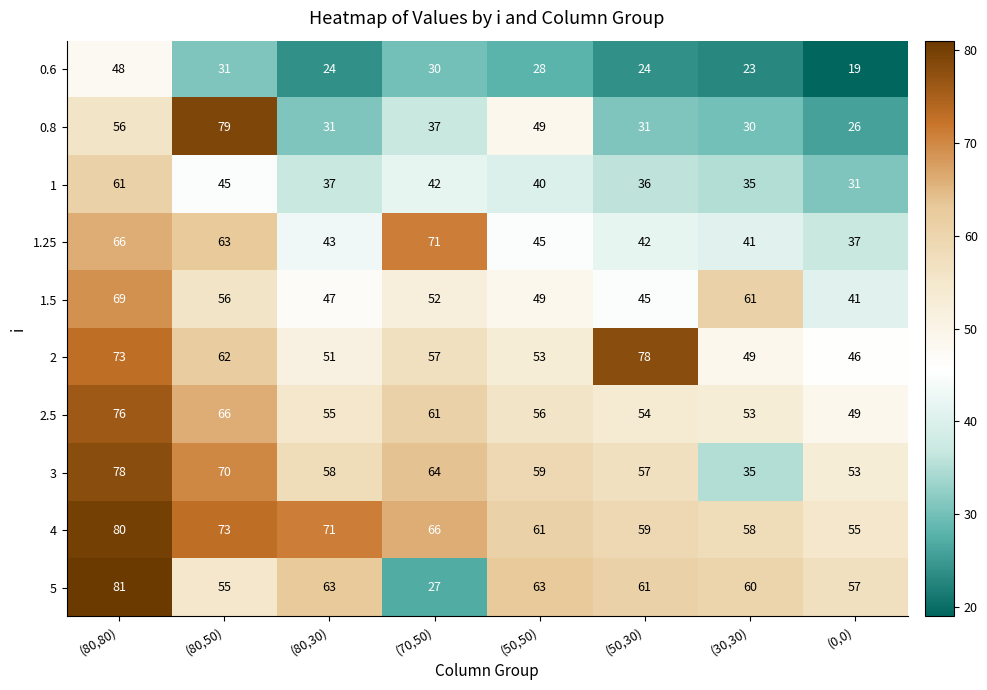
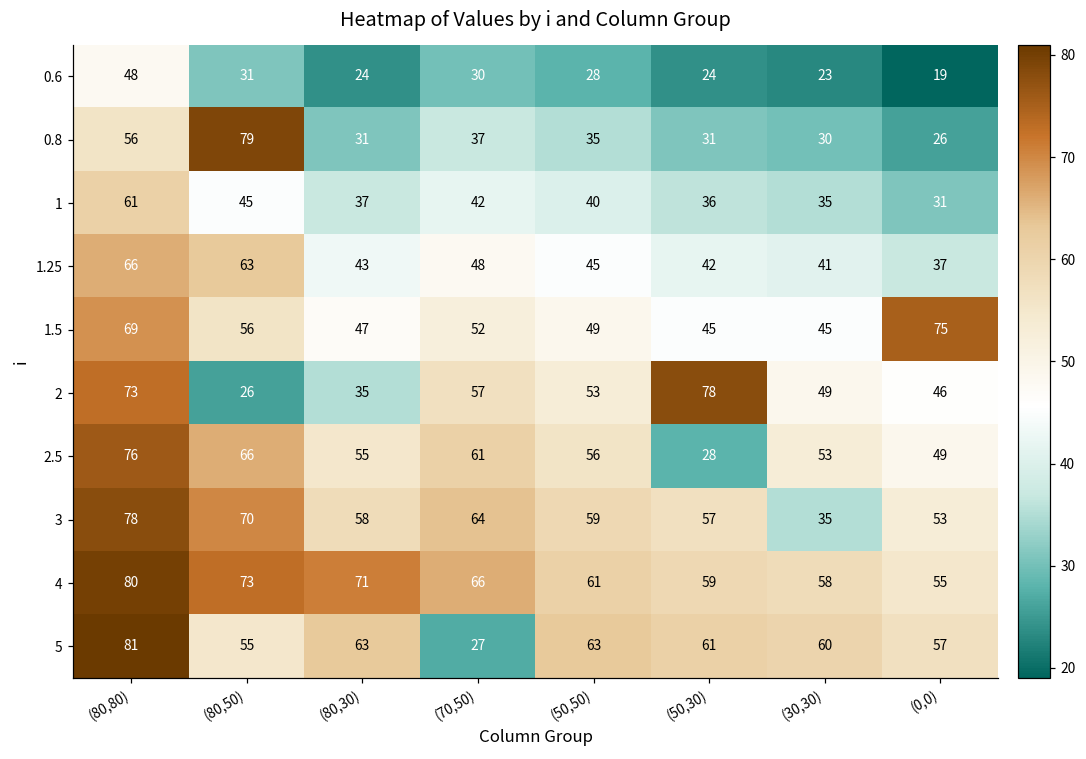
0.8, (50,50): 49 -> 35
1.25, (70,50): 71 -> 48
1.5, (30,30): 61 -> 45
1.5, (0,0): 41 -> 75
2, (80,50): 62 -> 26
2, (80,30): 51 -> 35
2.5, (50,30): 54 -> 28
